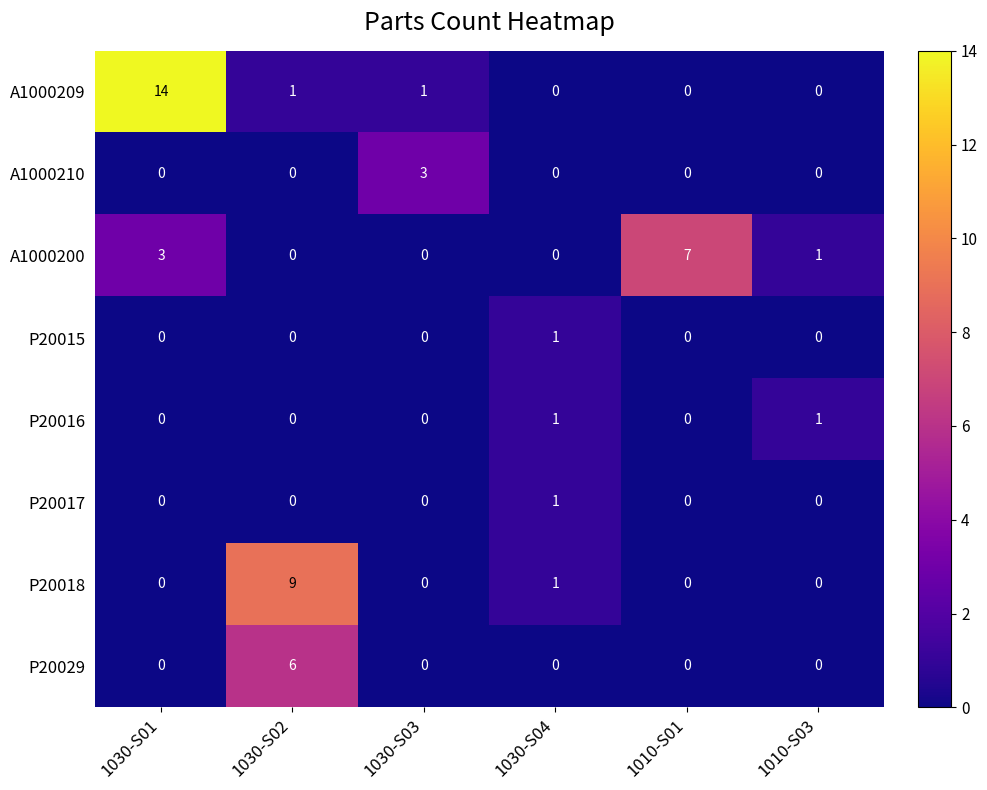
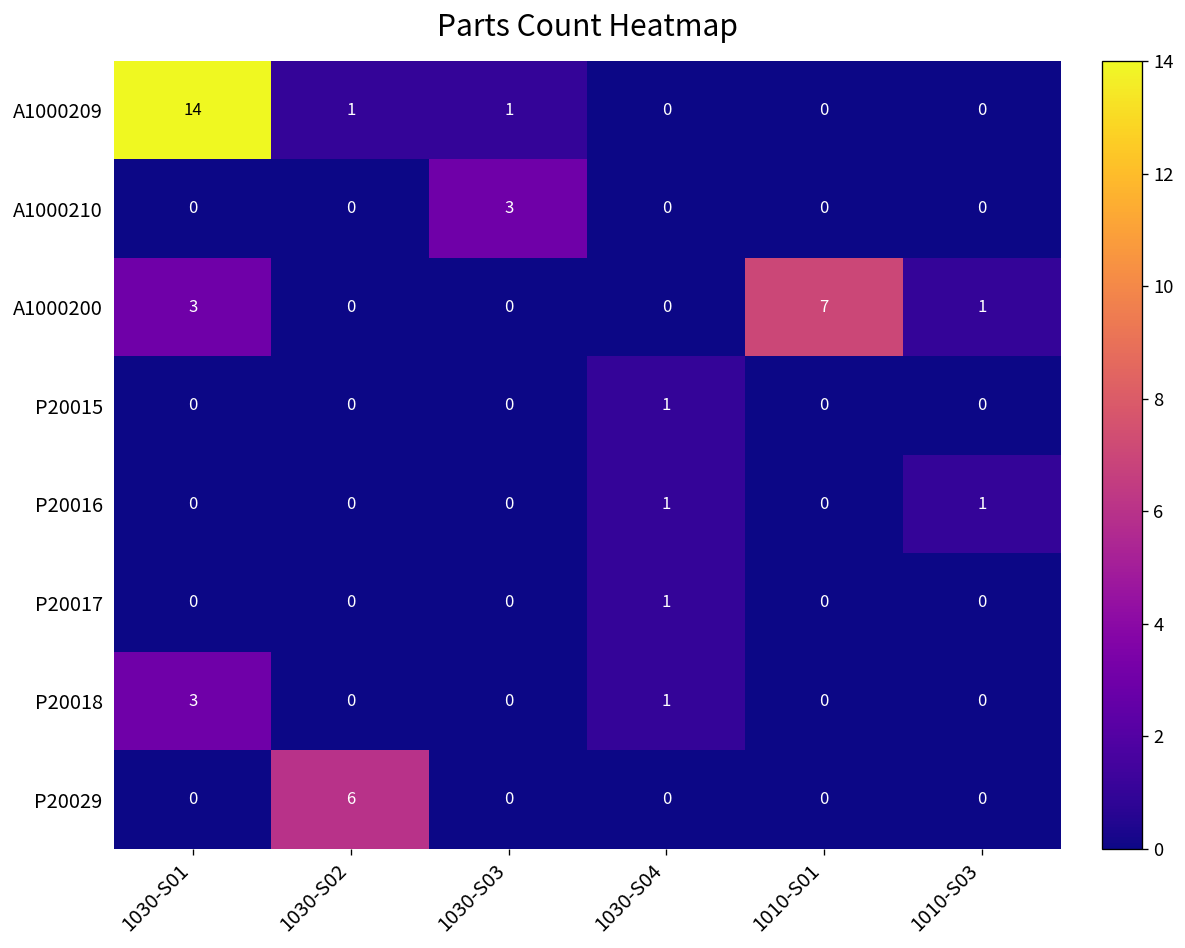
P20018, 1030-S01: 0 -> 3
P20018, 1030-S02: 9 -> 0
